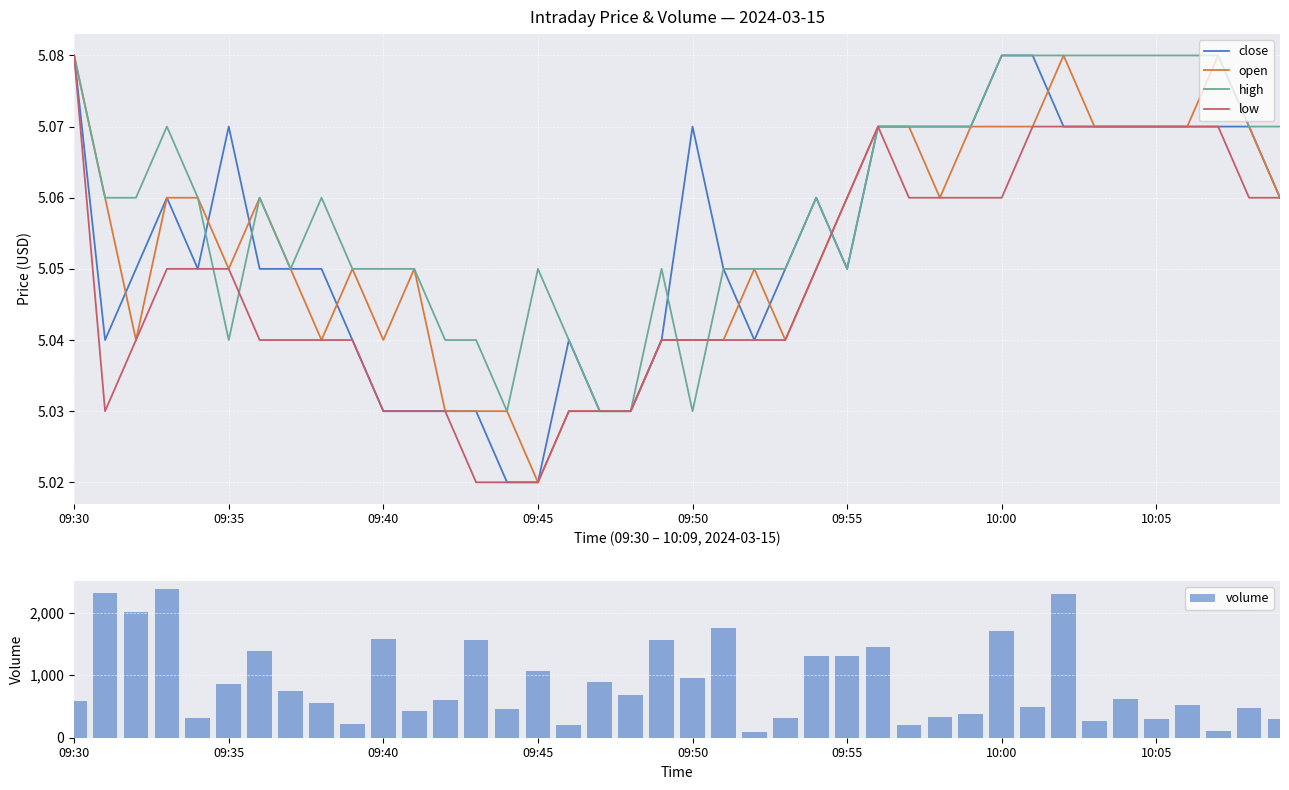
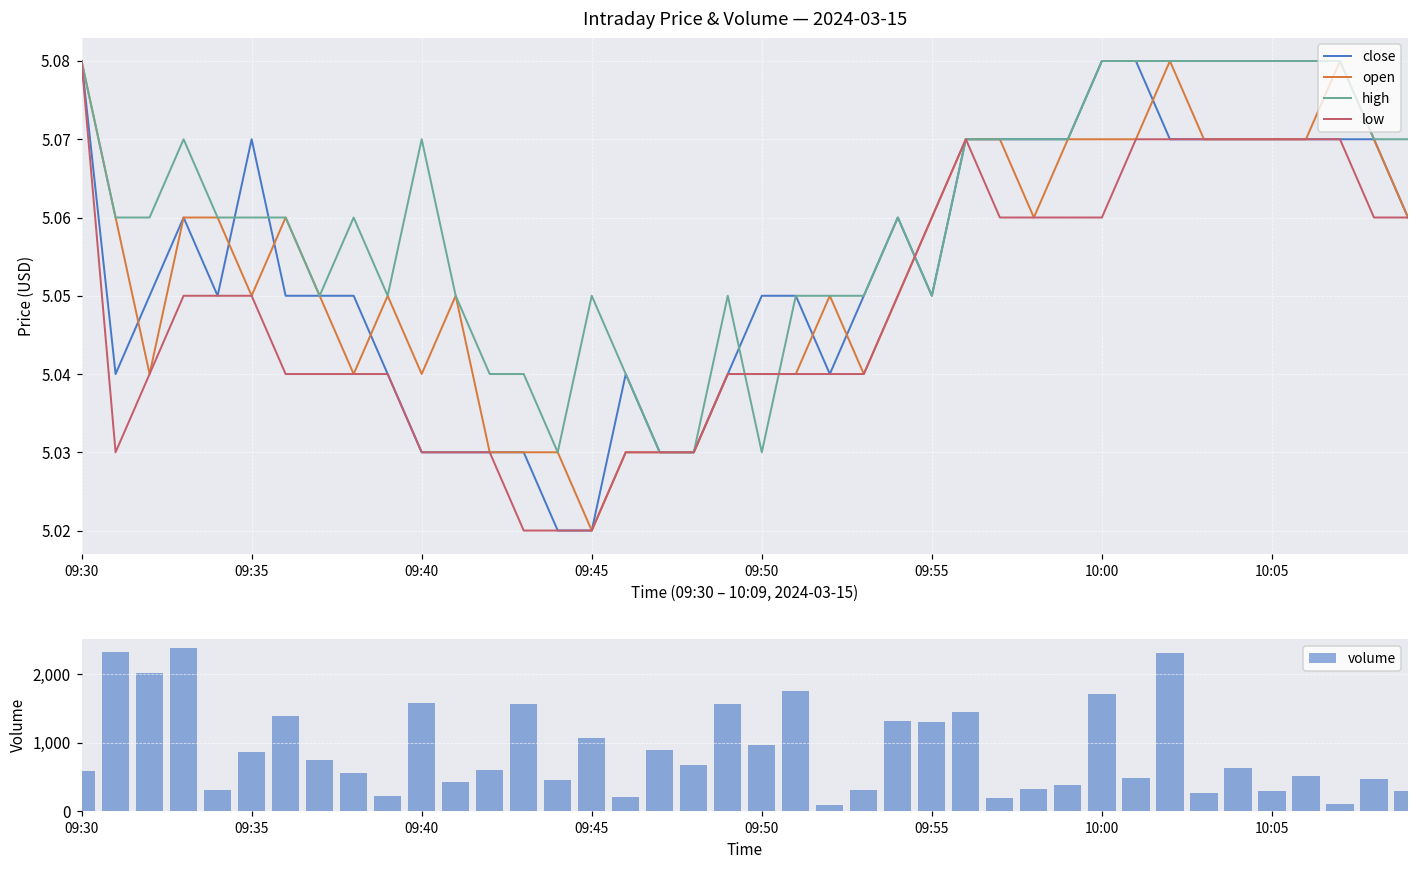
Intraday Price & Volume — 2024-03-15, high, 09:35: 5.04 -> 5.06
Intraday Price & Volume — 2024-03-15, high, 09:40: 5.05 -> 5.07
Intraday Price & Volume — 2024-03-15, close, 09:50: 5.07 -> 5.05
